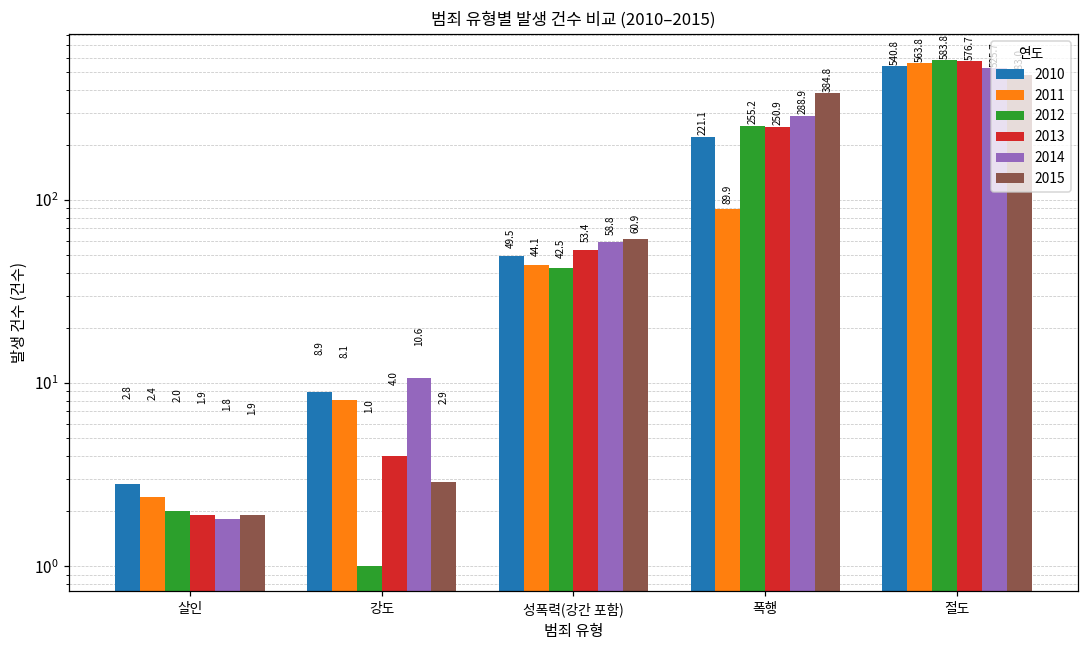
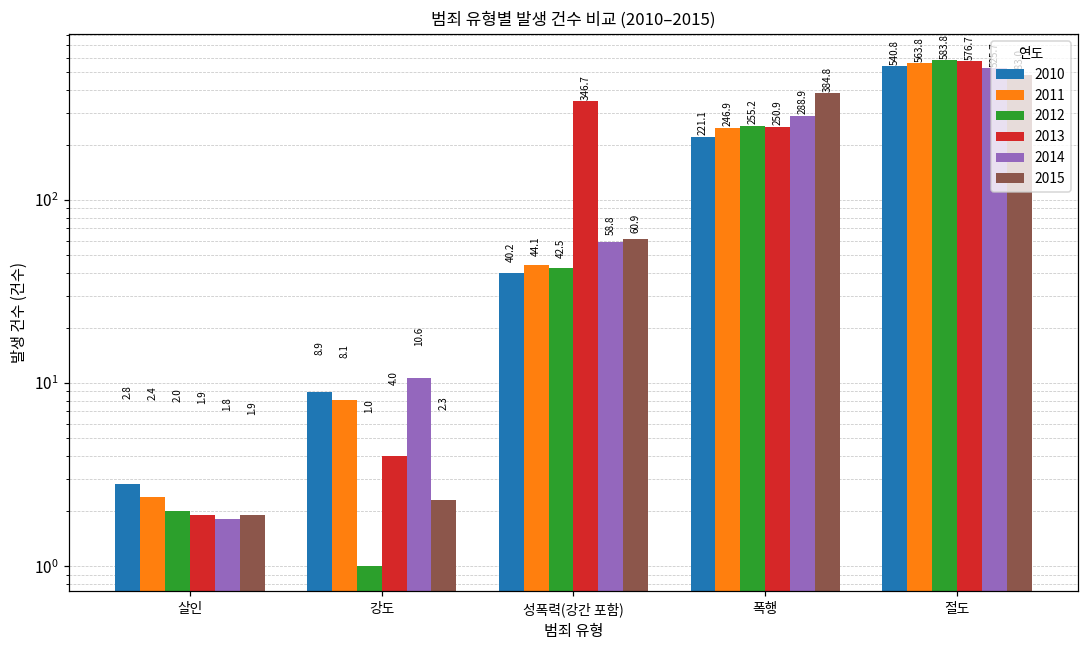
2015, 강도: 2.9 -> 2.3
2010, 성폭력(강간 포함): 49.5 -> 40.2
2013, 성폭력(강간 포함): 53.4 -> 346.7
2011, 폭행: 89.9 -> 246.9
